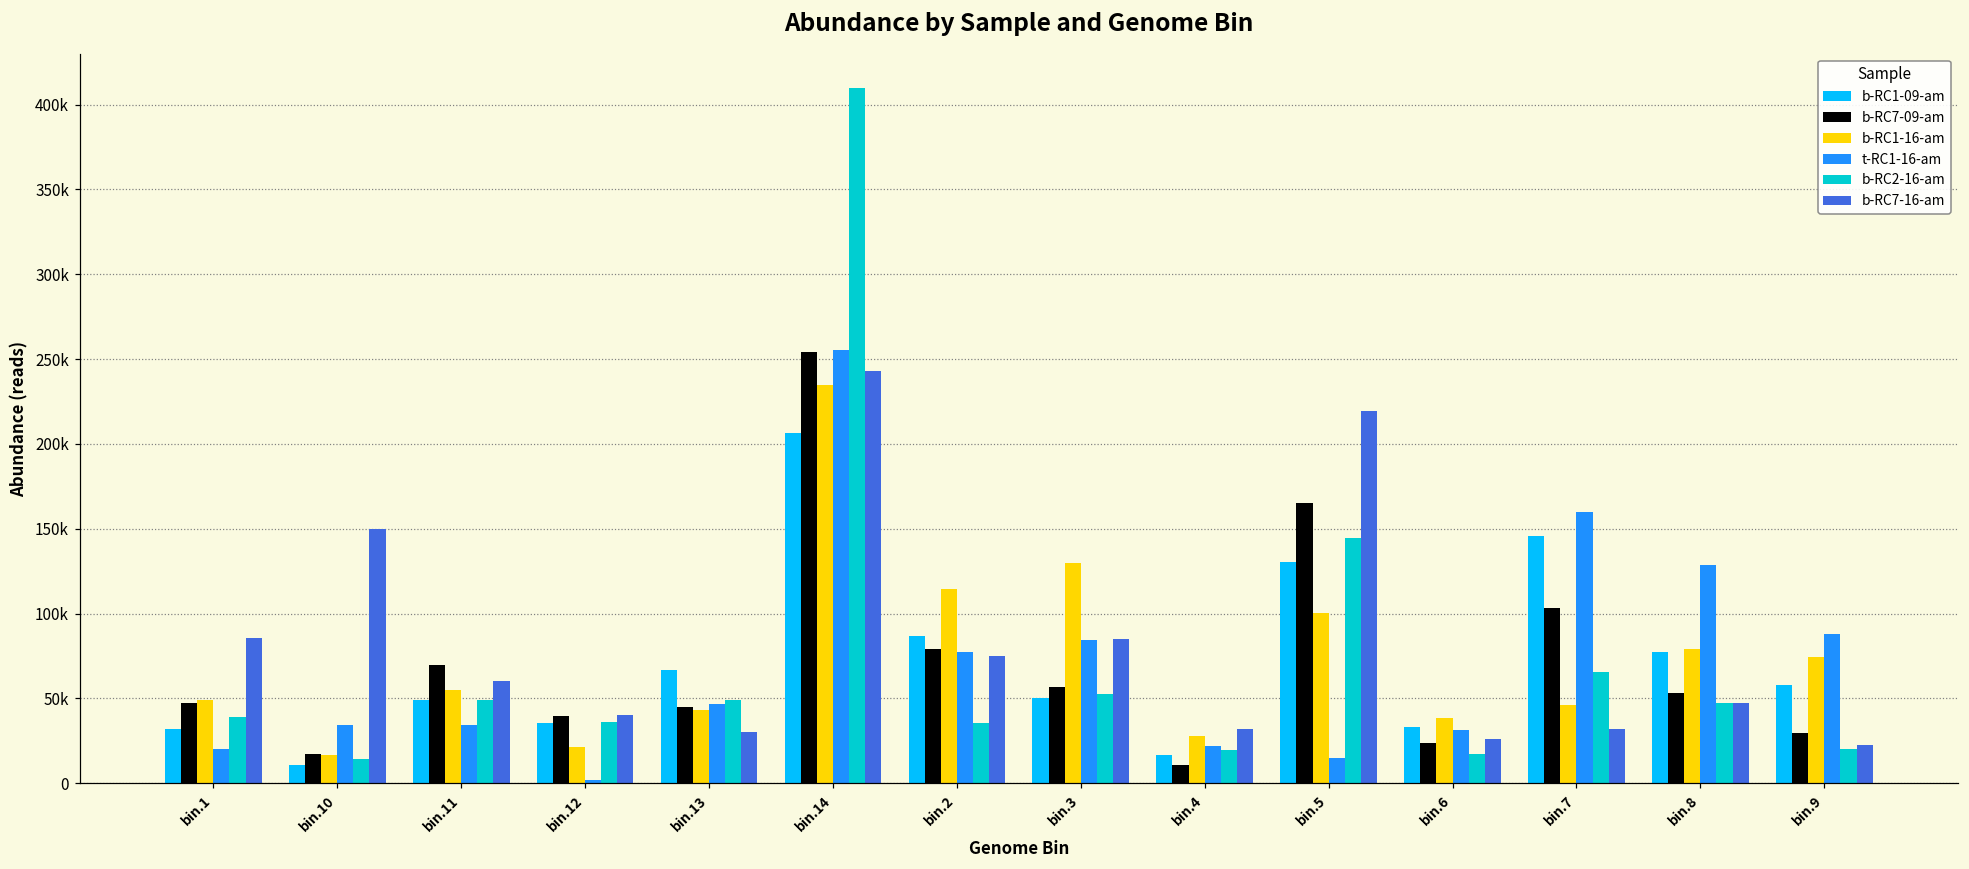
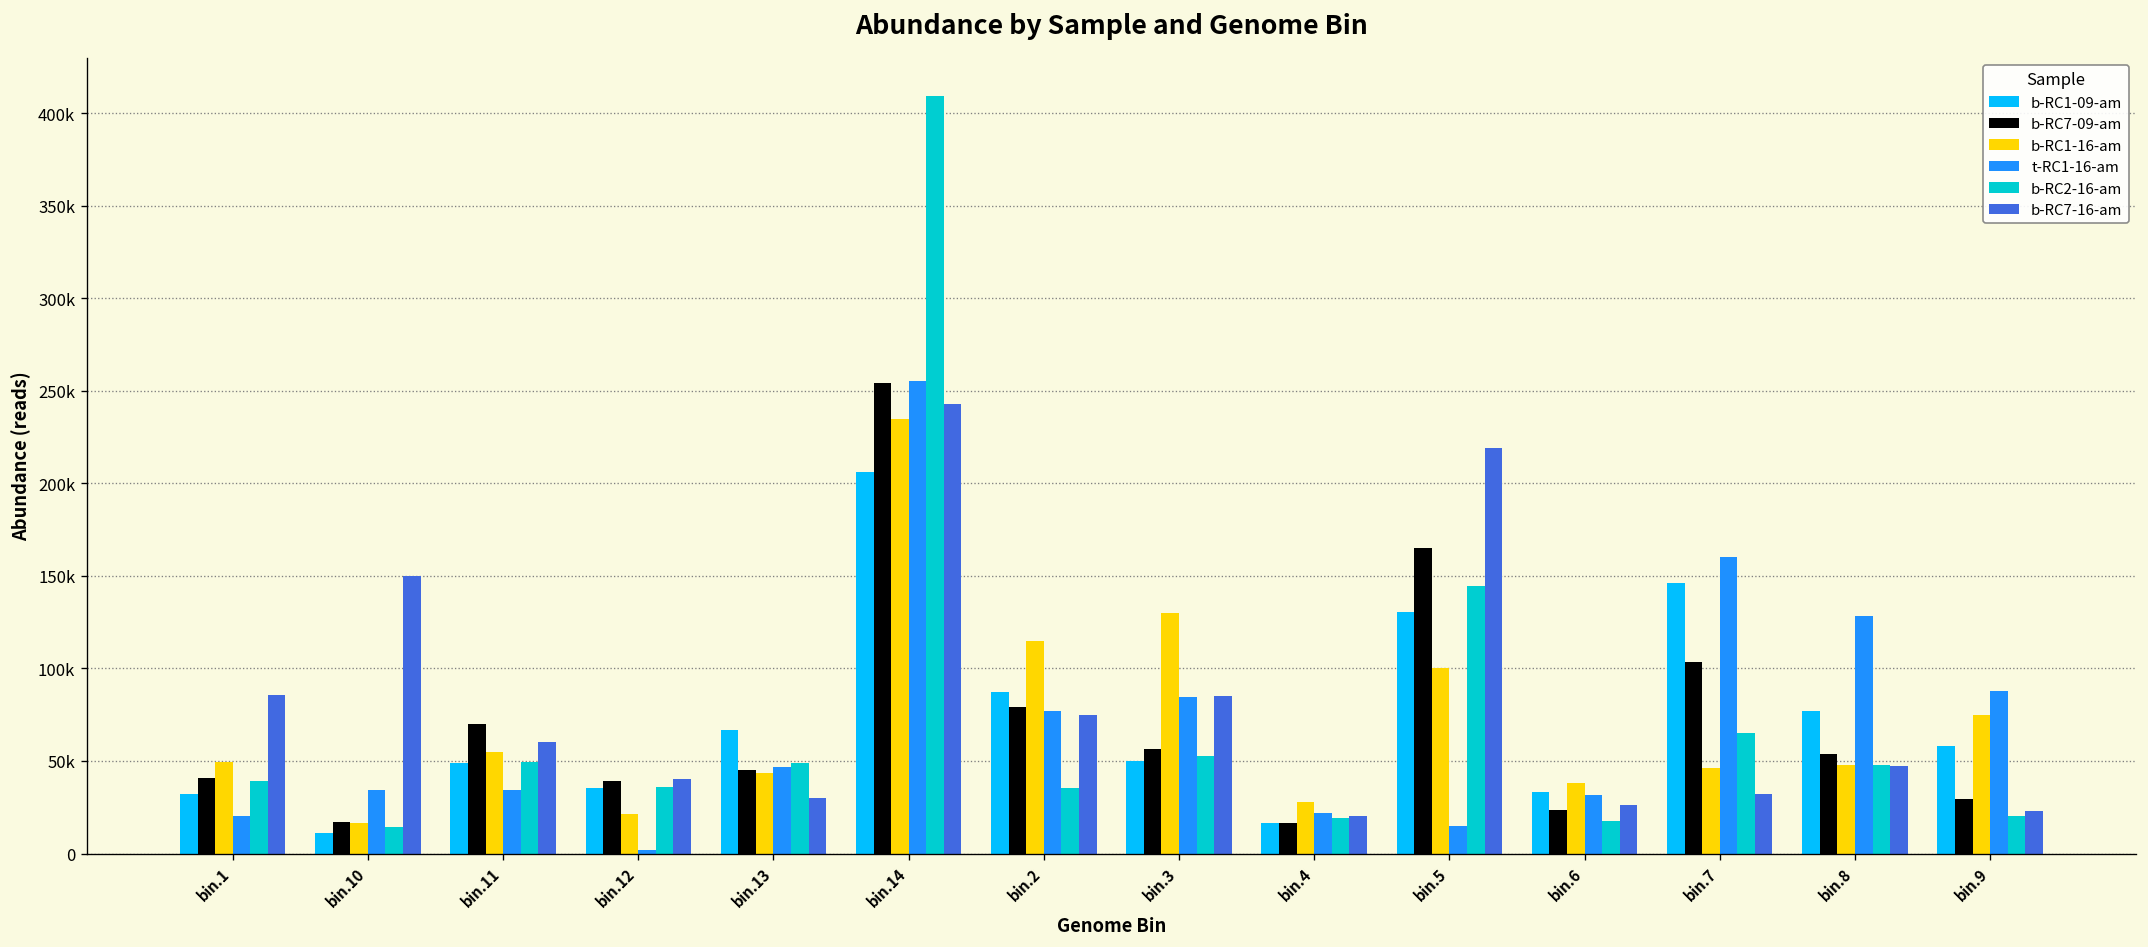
b-RC7-09-am, bin.1: 47000 -> 41000
b-RC7-09-am, bin.4: 11000 -> 16000
b-RC7-16-am, bin.4: 32000 -> 20000
b-RC1-16-am, bin.8: 79000 -> 48000
